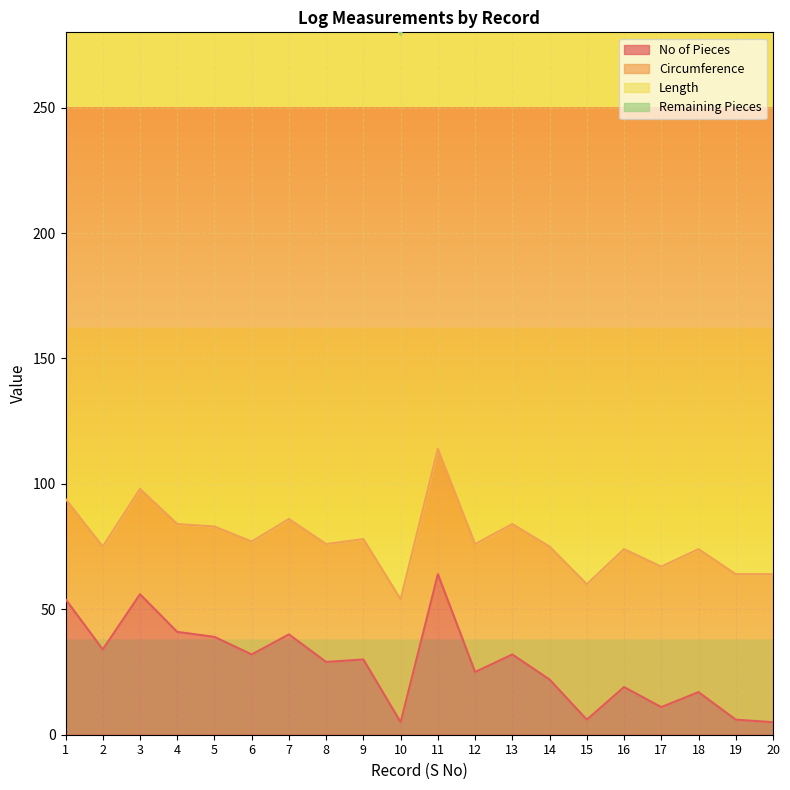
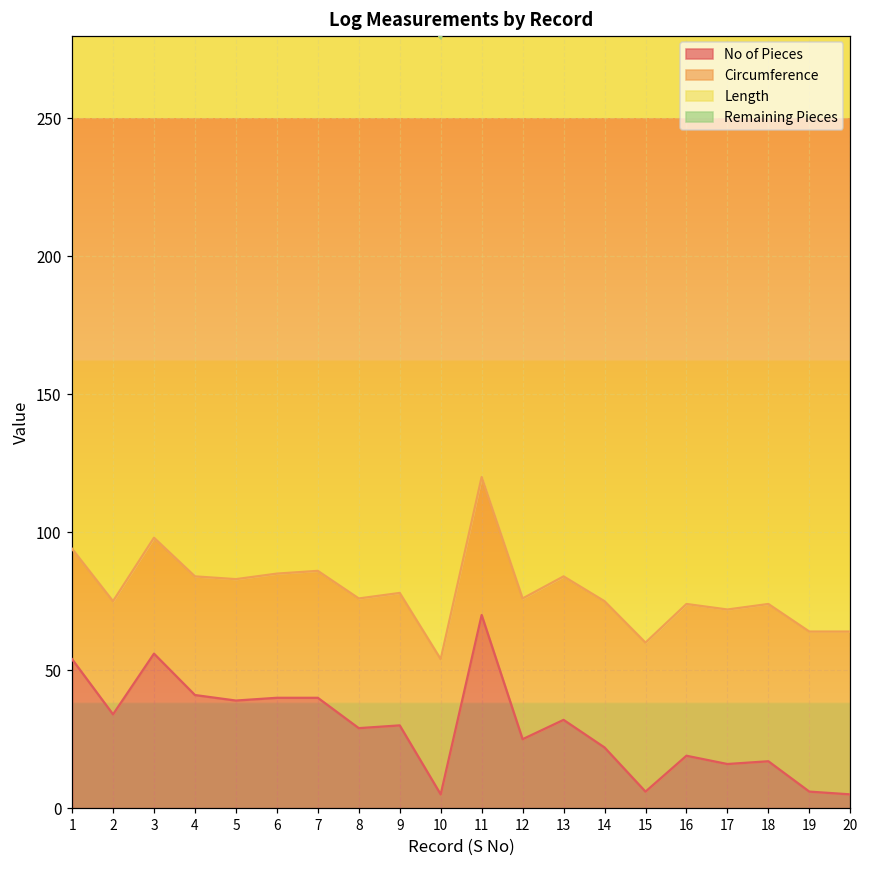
No of Pieces, 6: 32 -> 40
No of Pieces, 11: 64 -> 70
No of Pieces, 17: 11 -> 16
